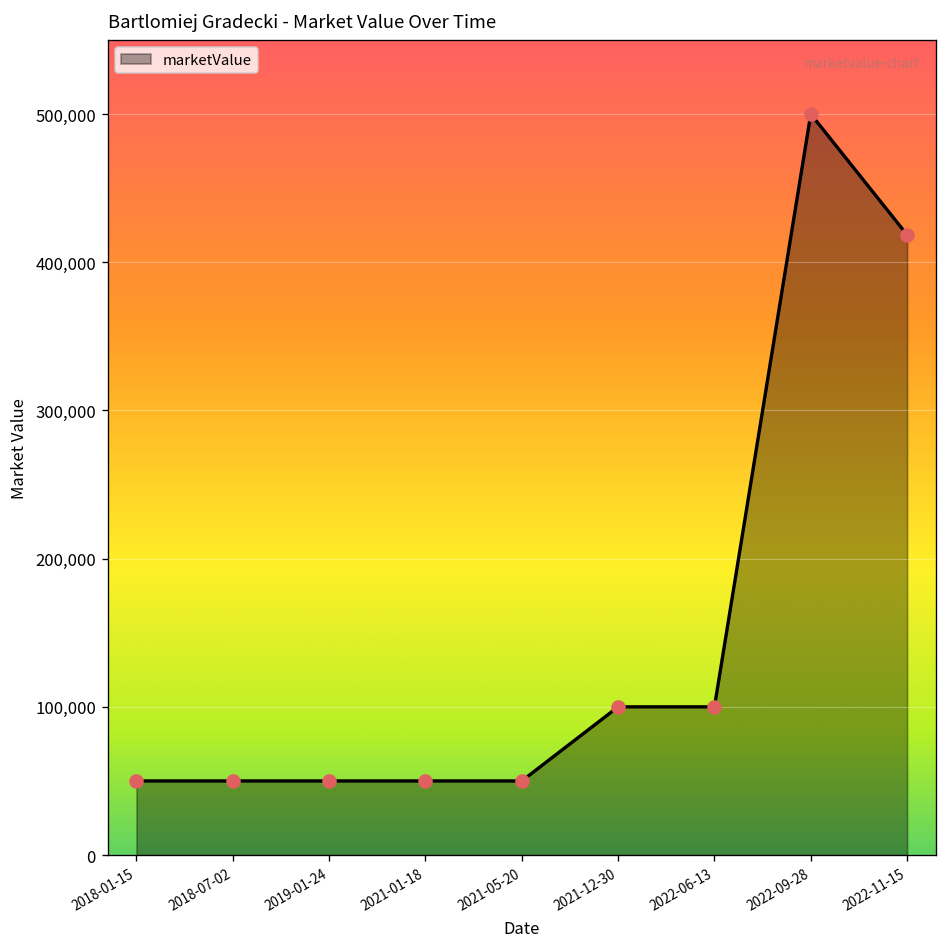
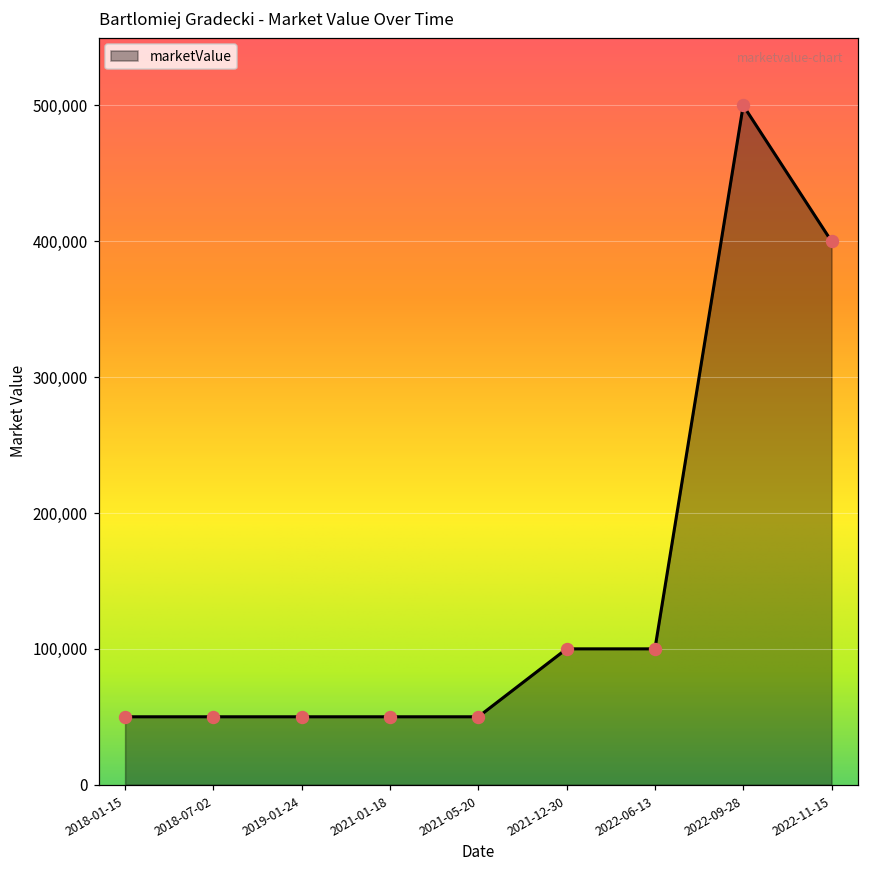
2022-11-15: 418,000 -> 400,000
